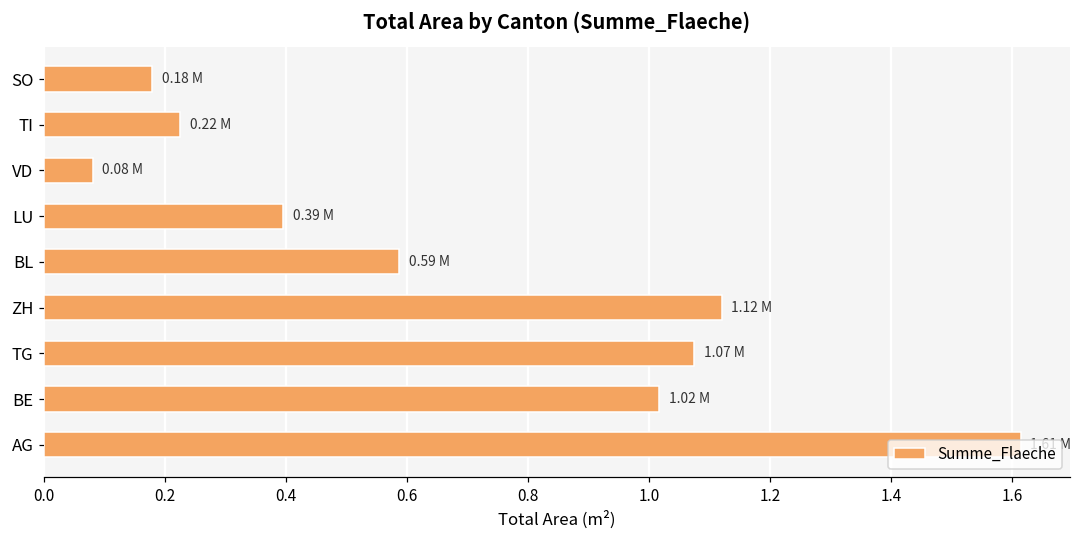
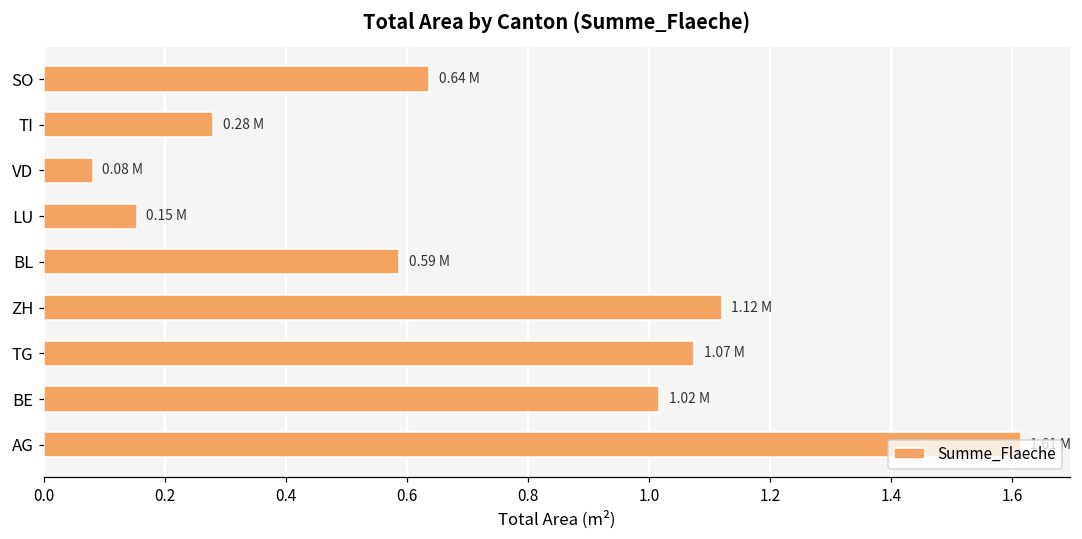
SO: 0.18 -> 0.64
TI: 0.22 -> 0.28
LU: 0.39 -> 0.15
